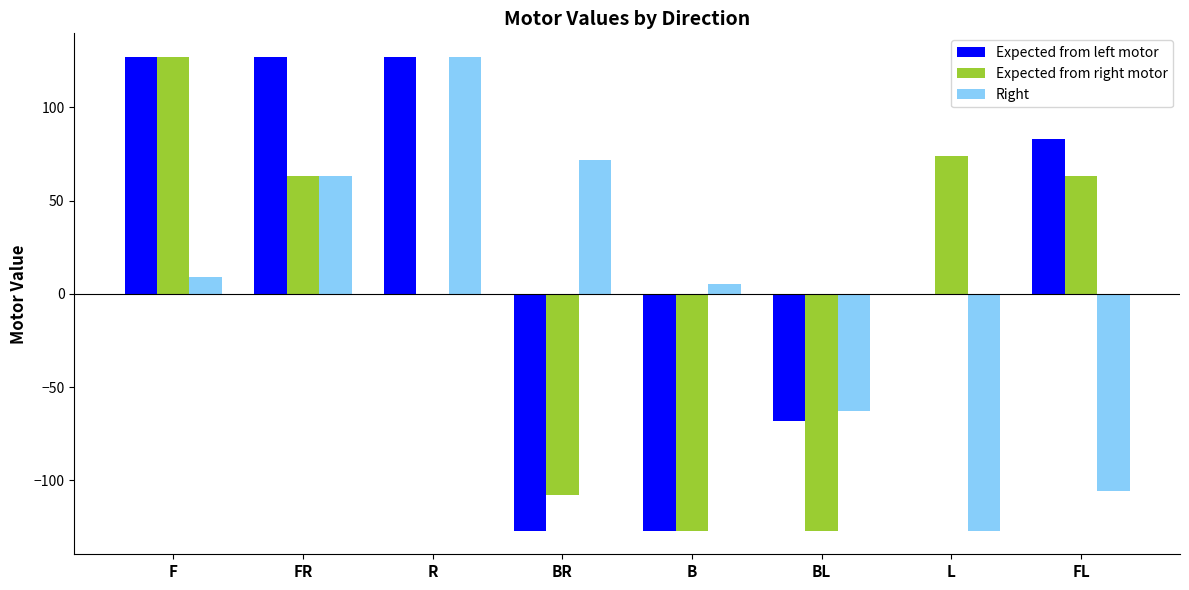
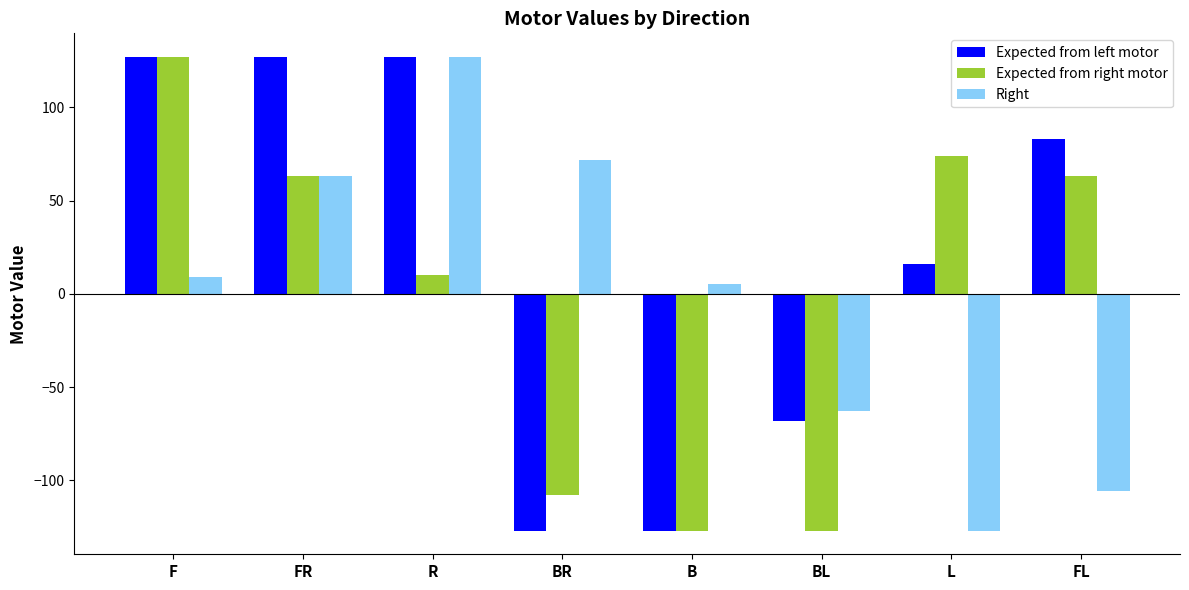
Expected from right motor, R: 0 -> 10
Expected from left motor, L: 0 -> 16
